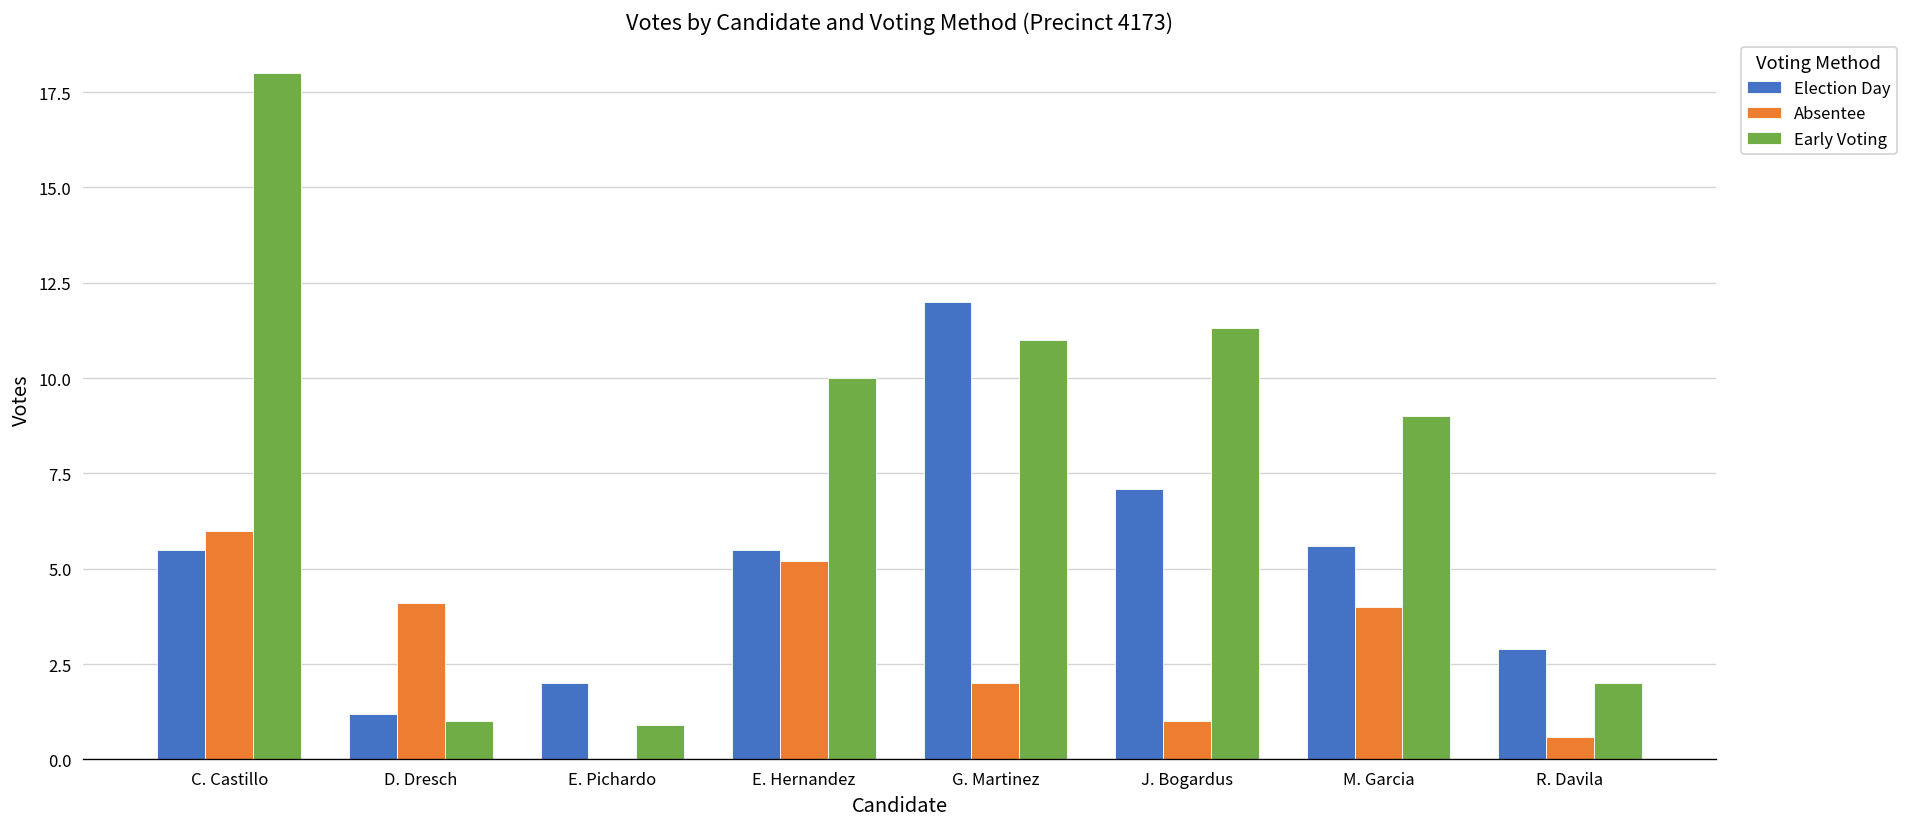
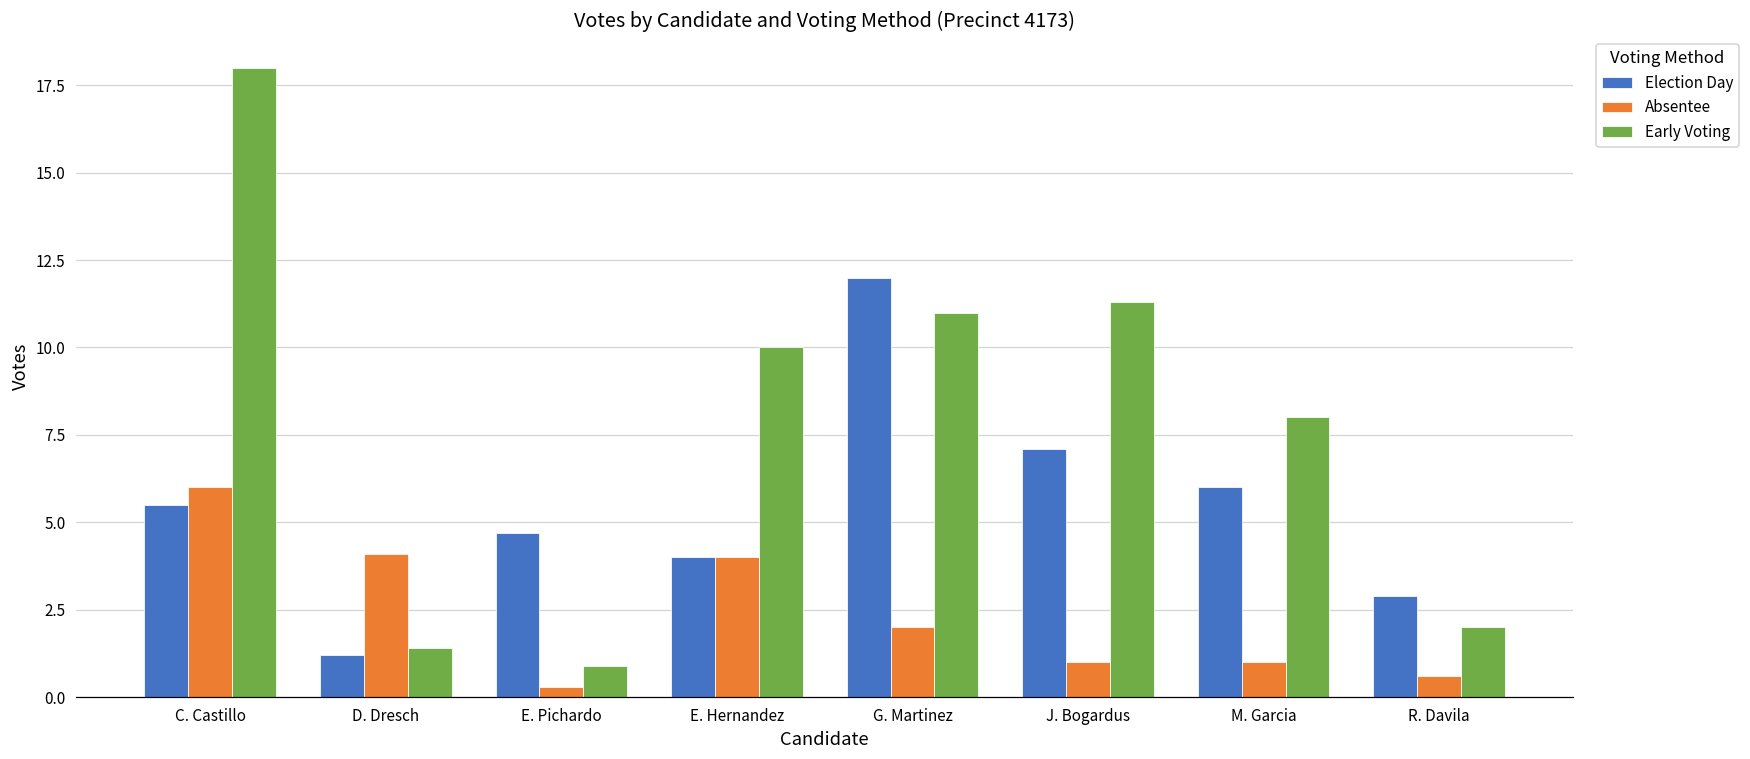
Early Voting, D. Dresch: 1.0 -> 1.4
Election Day, E. Pichardo: 2.0 -> 4.7
Absentee, E. Pichardo: 0.0 -> 0.3
Election Day, E. Hernandez: 5.5 -> 4.0
Absentee, E. Hernandez: 5.2 -> 4.0
Election Day, M. Garcia: 5.6 -> 6.0
Absentee, M. Garcia: 4 -> 1
Early Voting, M. Garcia: 9 -> 8
